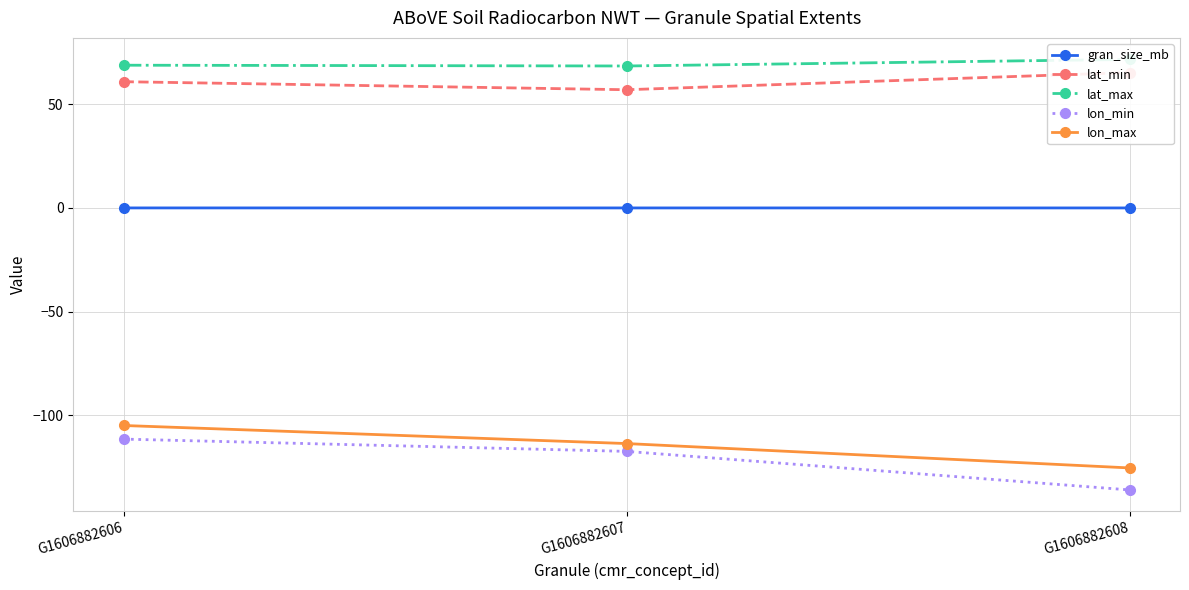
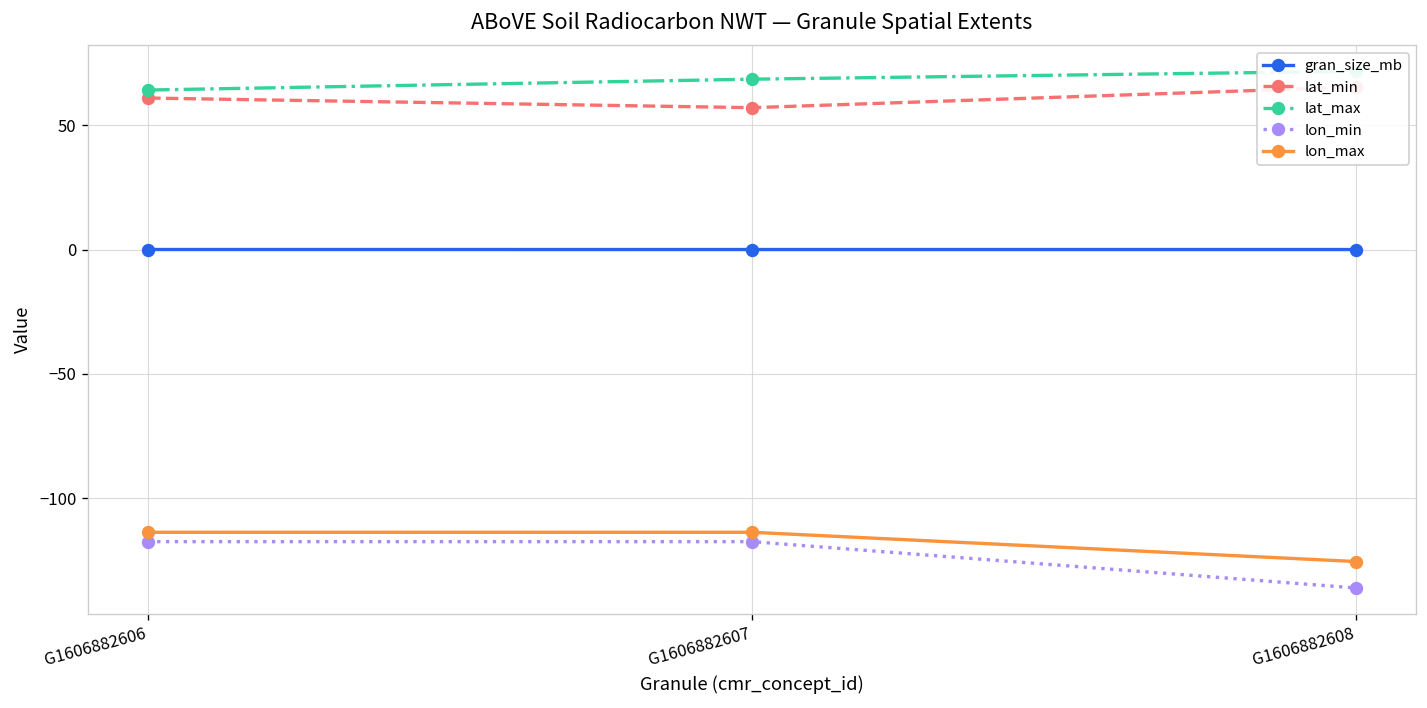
lat_max, G1606882606: 69 -> 64
lon_min, G1606882606: -112 -> -118
lon_max, G1606882606: -105 -> -114
